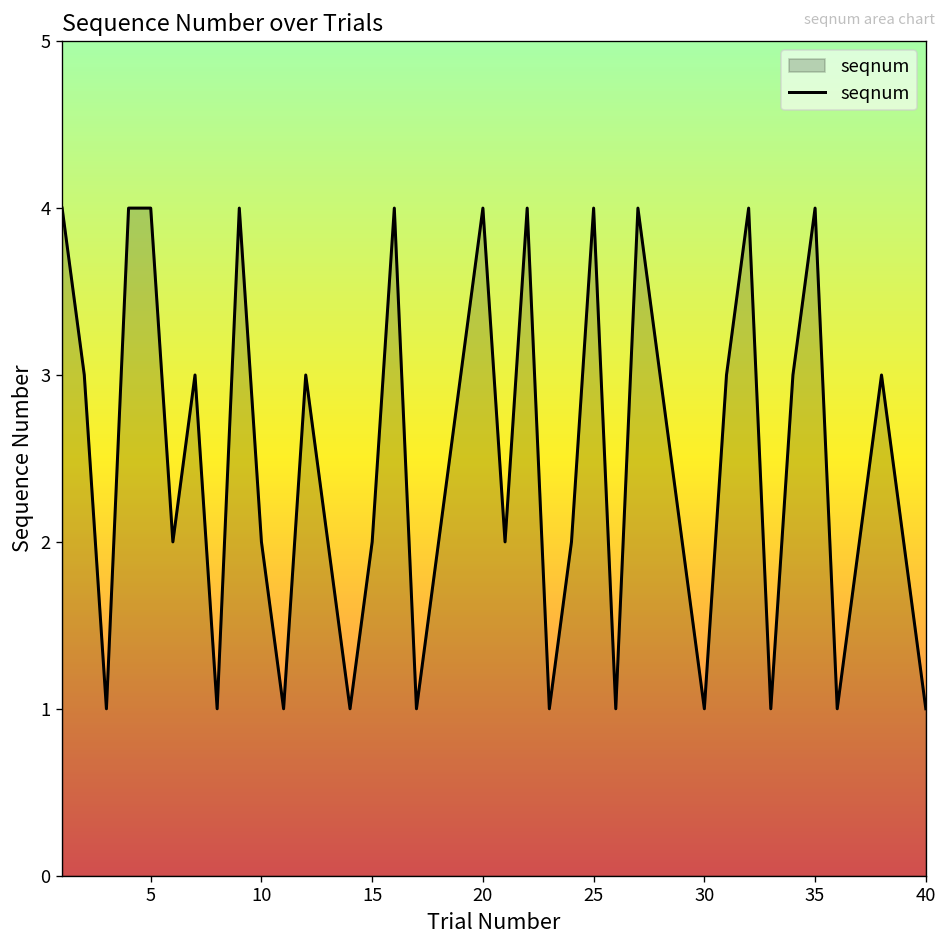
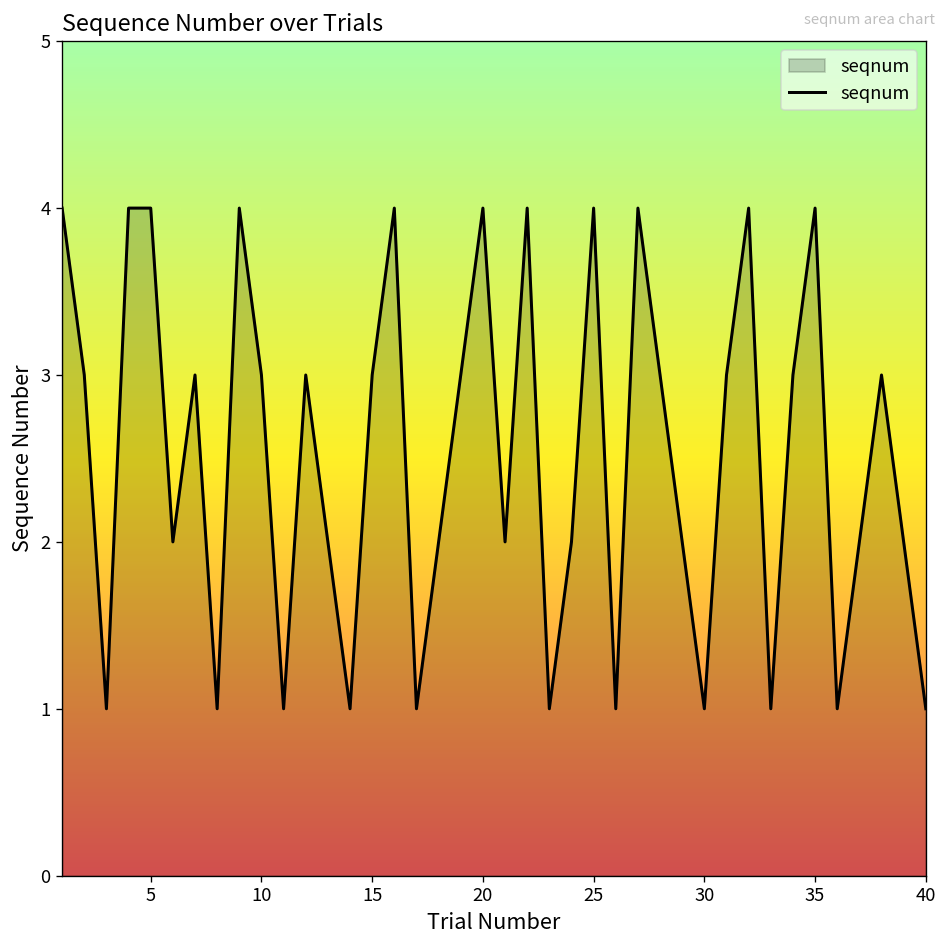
10: 2 -> 3
15: 2 -> 3
